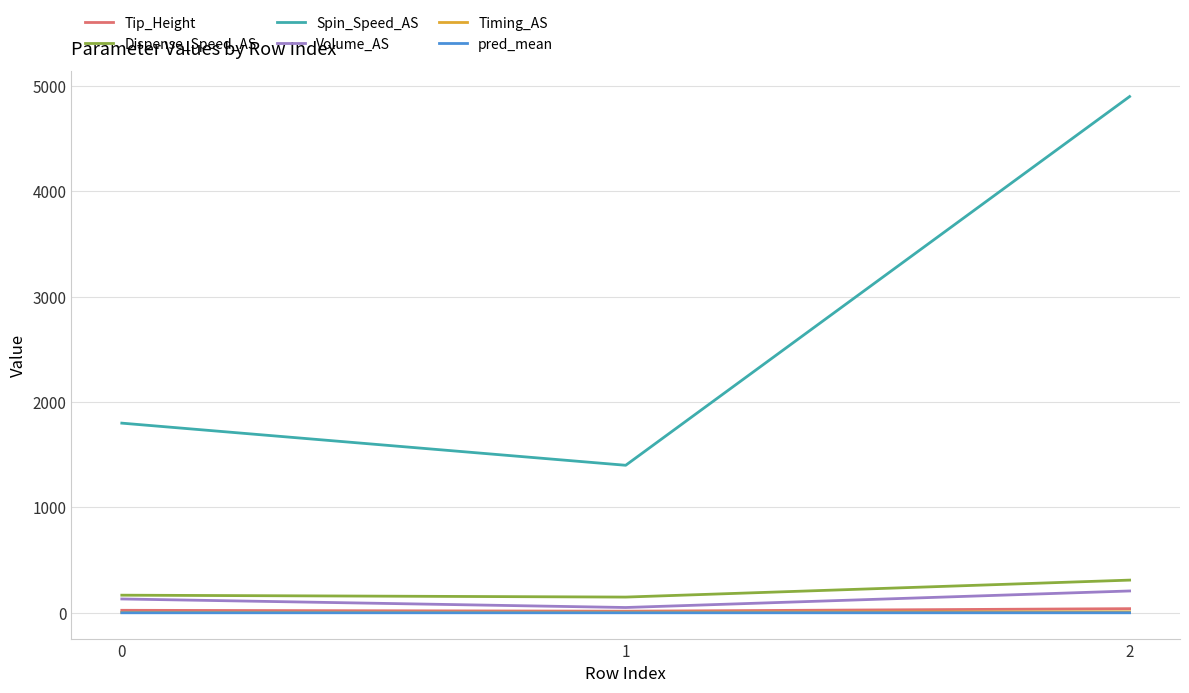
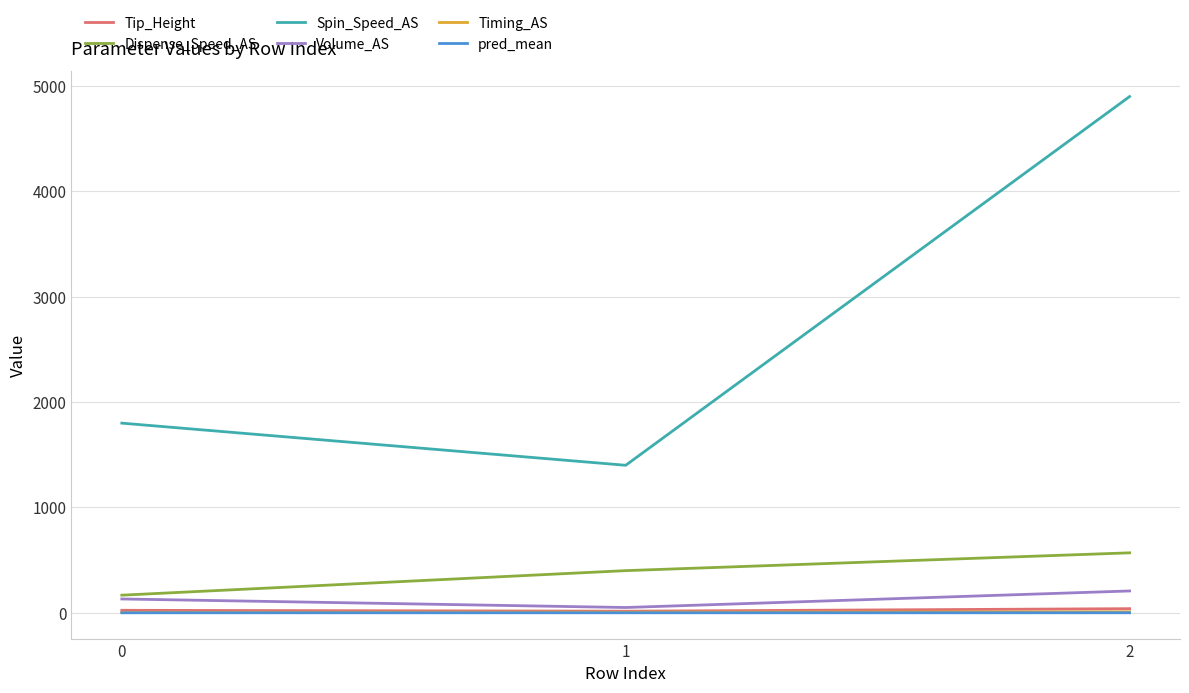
Dispense_Speed_AS, 1: 150 -> 400
Dispense_Speed_AS, 2: 310 -> 570
